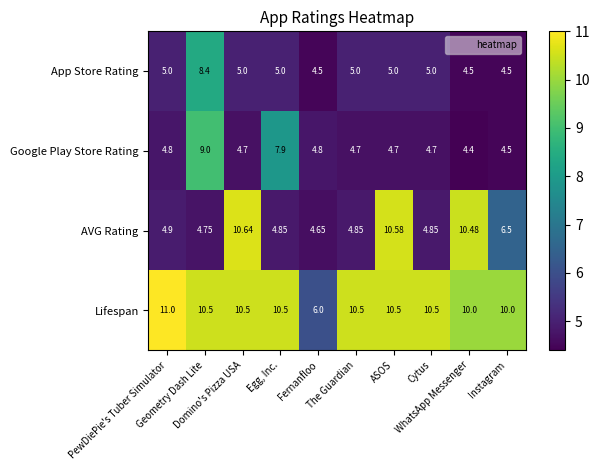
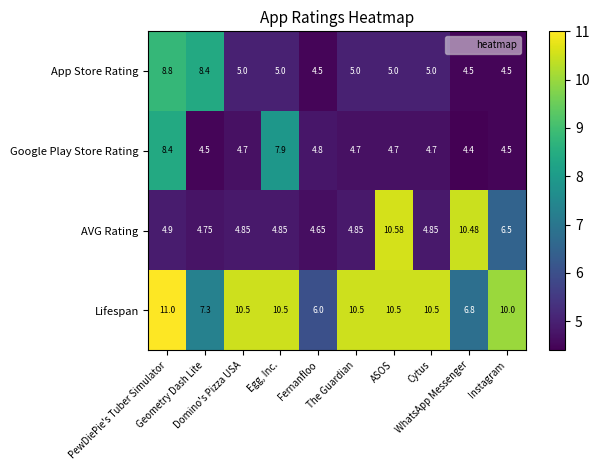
App Store Rating, PewDiePie's Tuber Simulator: 5.0 -> 8.8
Google Play Store Rating, PewDiePie's Tuber Simulator: 4.8 -> 8.4
Google Play Store Rating, Geometry Dash Lite: 9.0 -> 4.5
AVG Rating, Domino's Pizza USA: 10.64 -> 4.85
Lifespan, Geometry Dash Lite: 10.5 -> 7.3
Lifespan, WhatsApp Messenger: 10.0 -> 6.8
